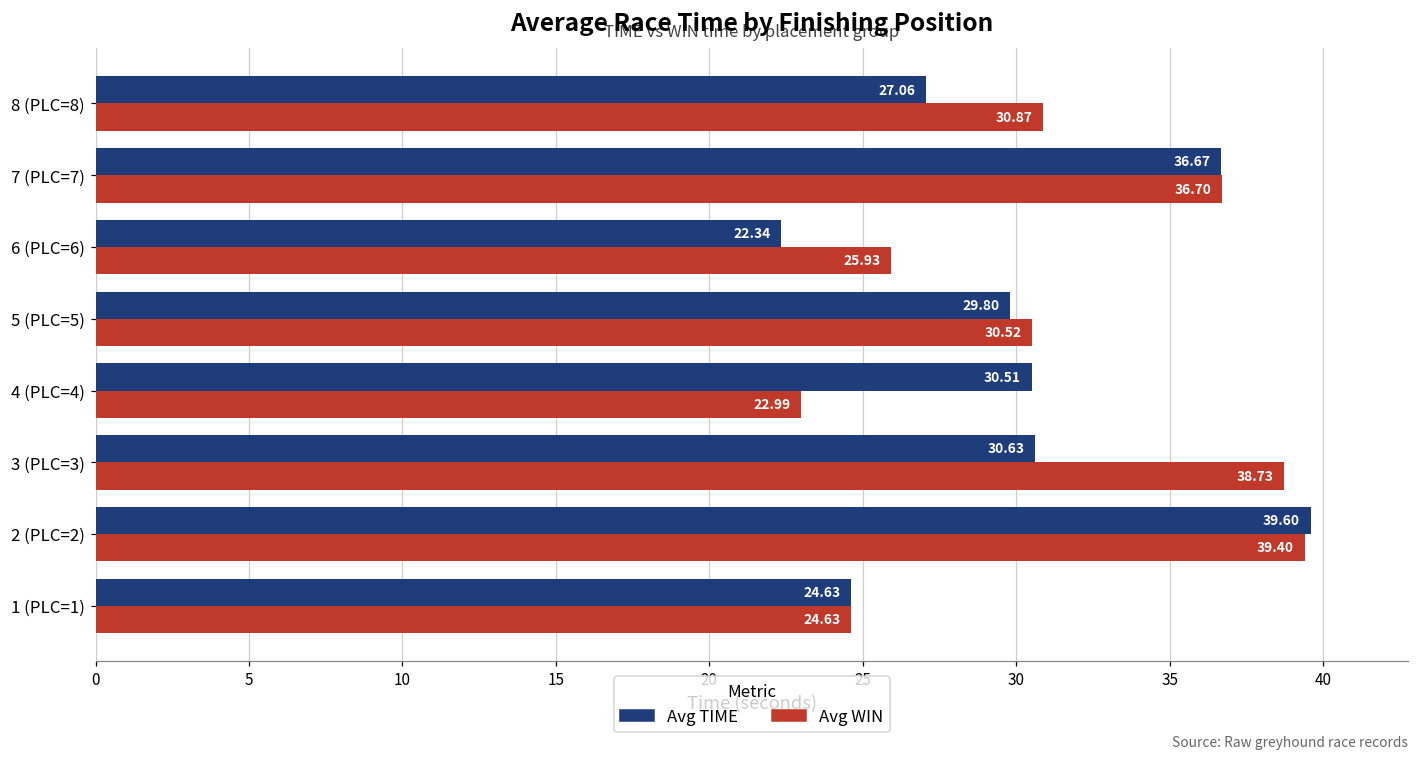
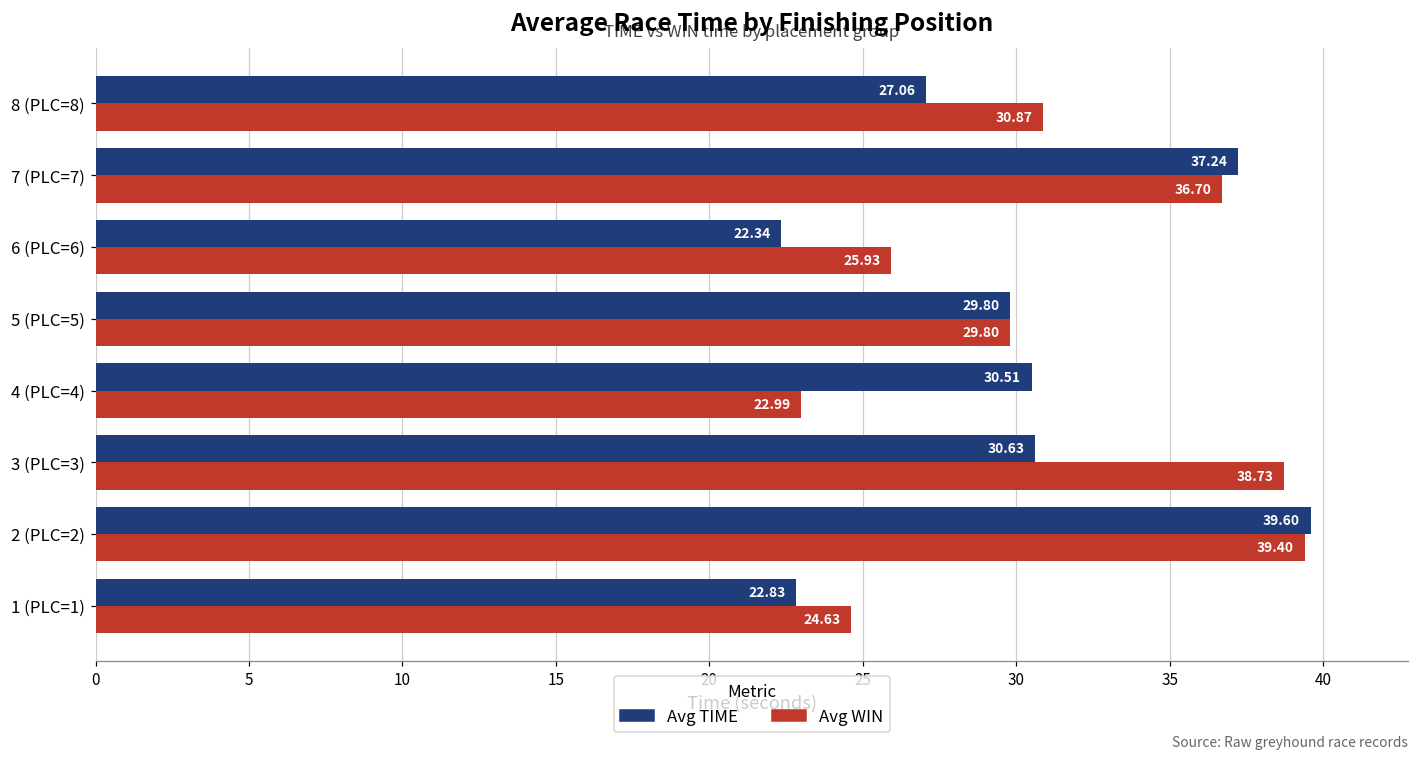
Avg TIME, 7 (PLC=7): 36.67 -> 37.24
Avg WIN, 5 (PLC=5): 30.52 -> 29.80
Avg TIME, 1 (PLC=1): 24.63 -> 22.83
